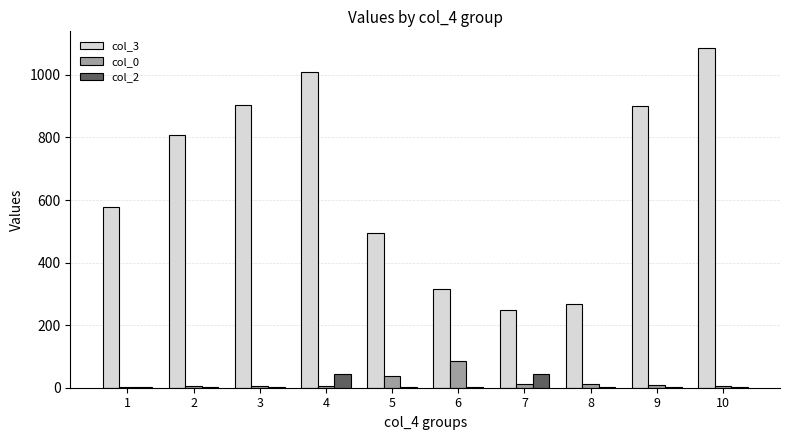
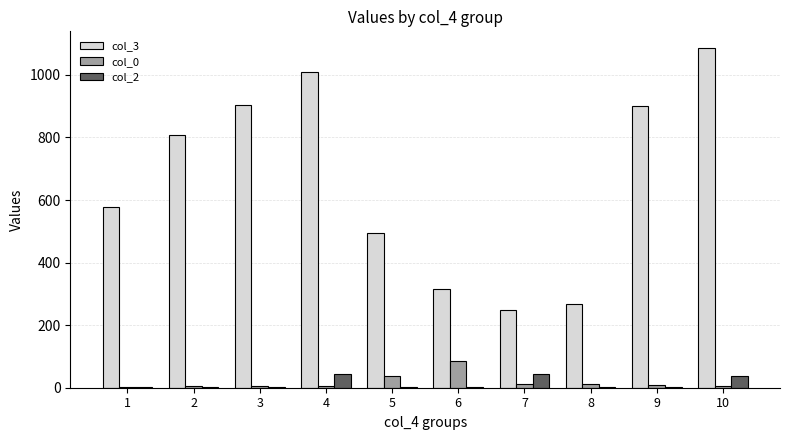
col_2, 10: 0 -> 40
